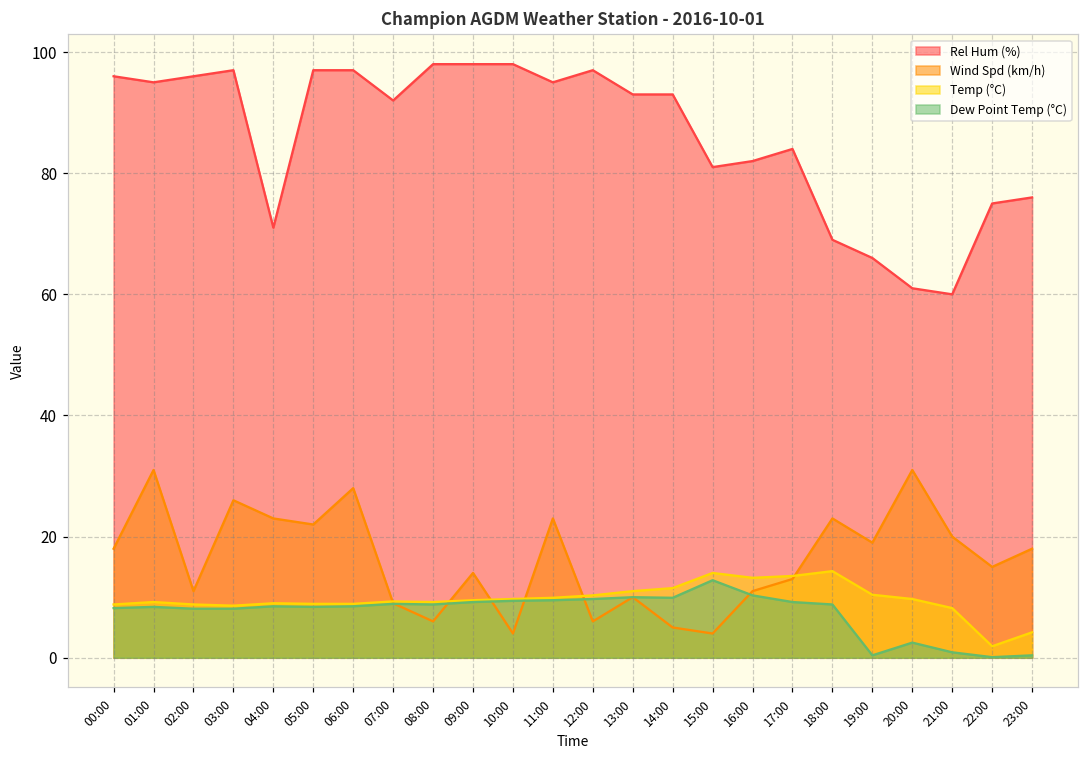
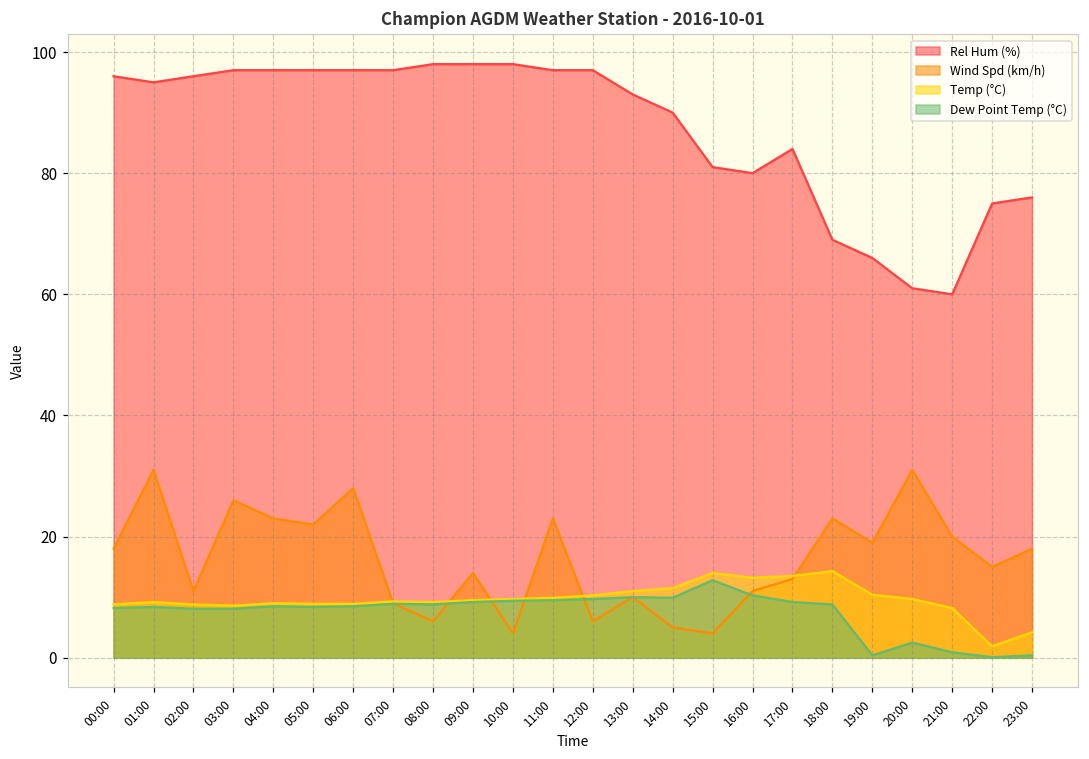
Rel Hum (%), 04:00: 71 -> 97
Rel Hum (%), 07:00: 92 -> 97
Rel Hum (%), 11:00: 95 -> 97
Rel Hum (%), 14:00: 93 -> 90
Rel Hum (%), 16:00: 82 -> 80
